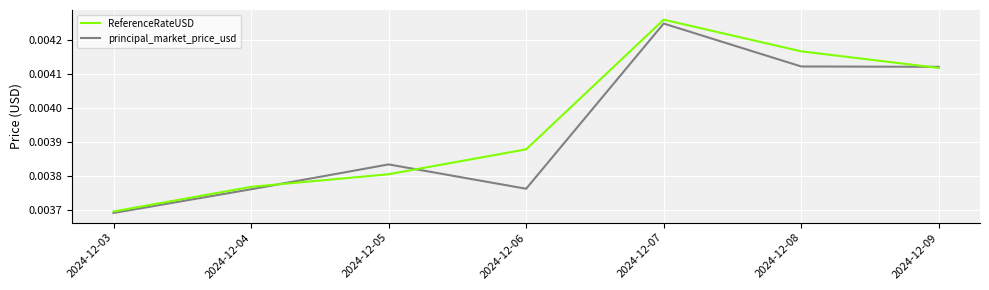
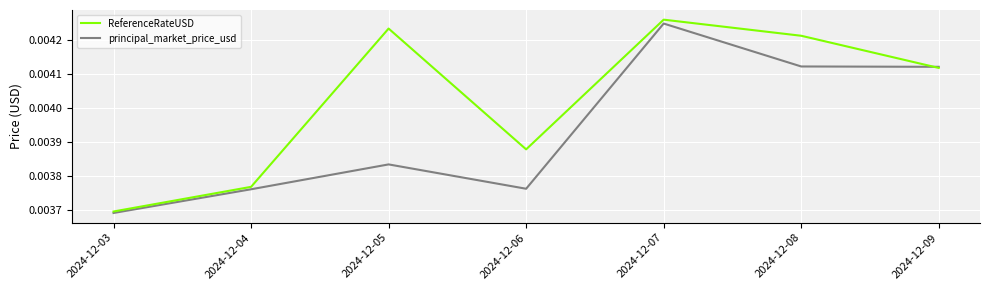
ReferenceRateUSD, 2024-12-05: 0.00380 -> 0.00423
ReferenceRateUSD, 2024-12-08: 0.00417 -> 0.00421
